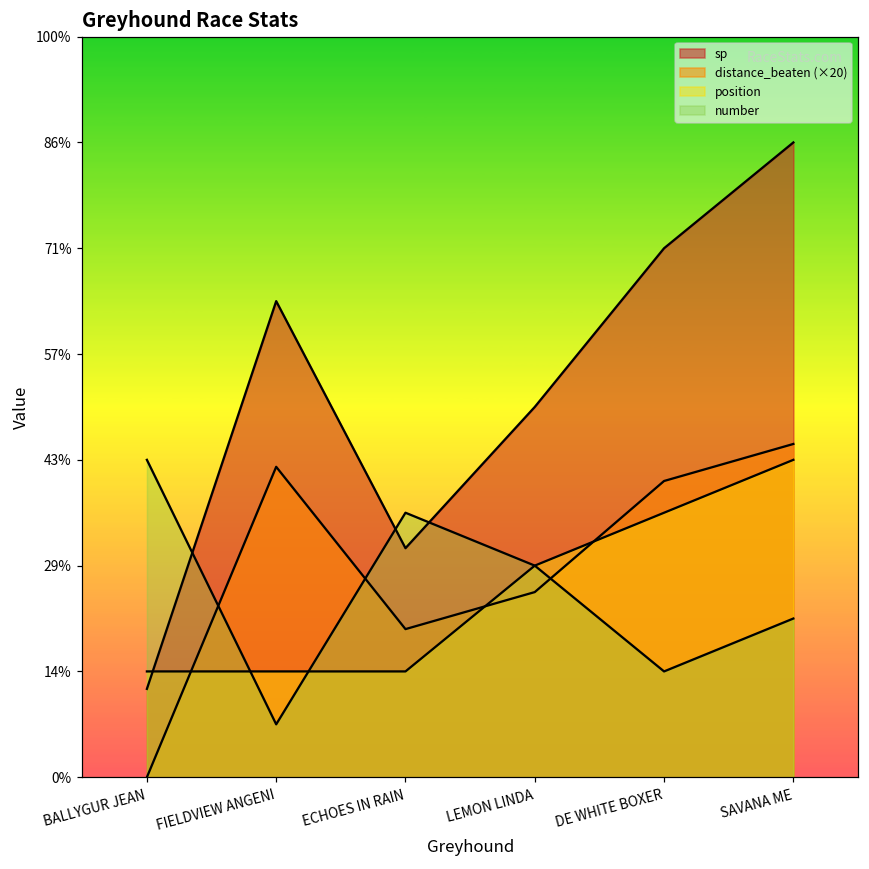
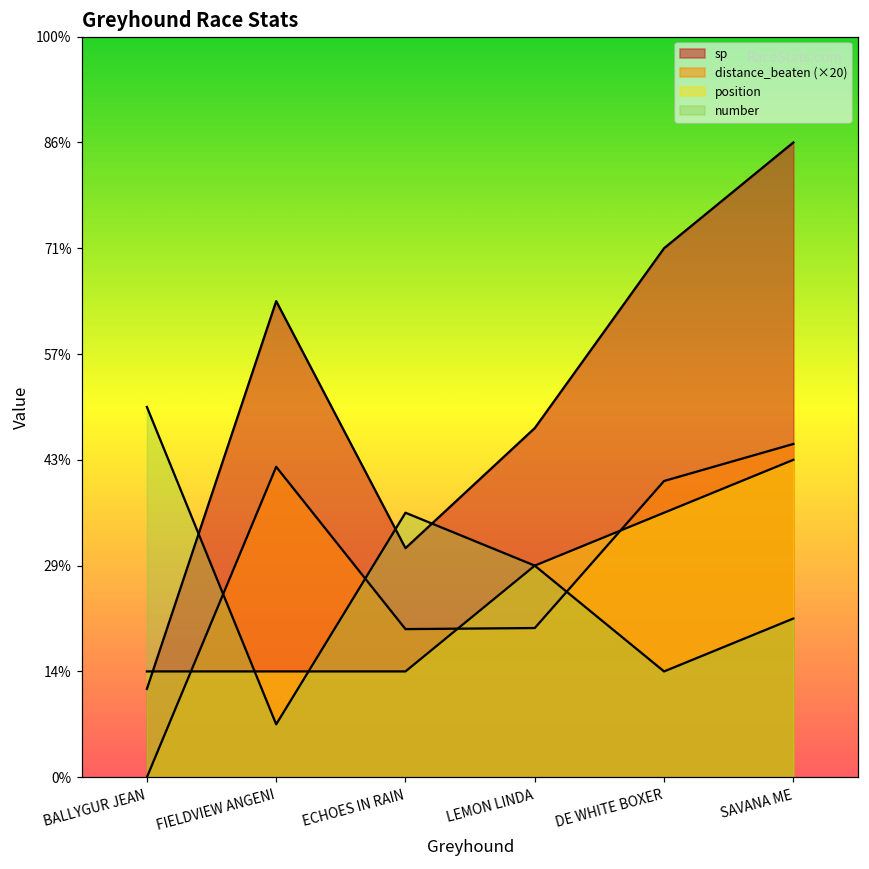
number, BALLYGUR JEAN: 43% -> 50%
sp, LEMON LINDA: 50% -> 47%
distance_beaten (×20), LEMON LINDA: 25% -> 20%
